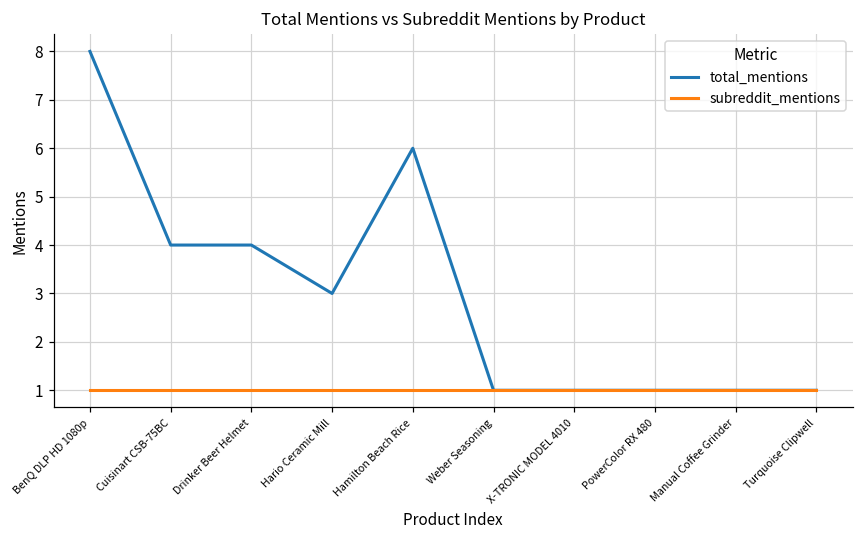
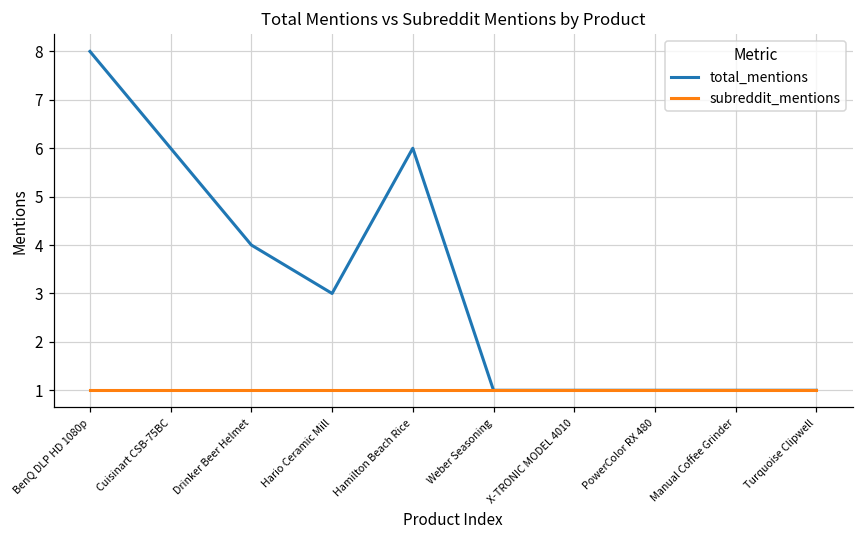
total_mentions, Cuisinart CSB-75BC: 4 -> 6
